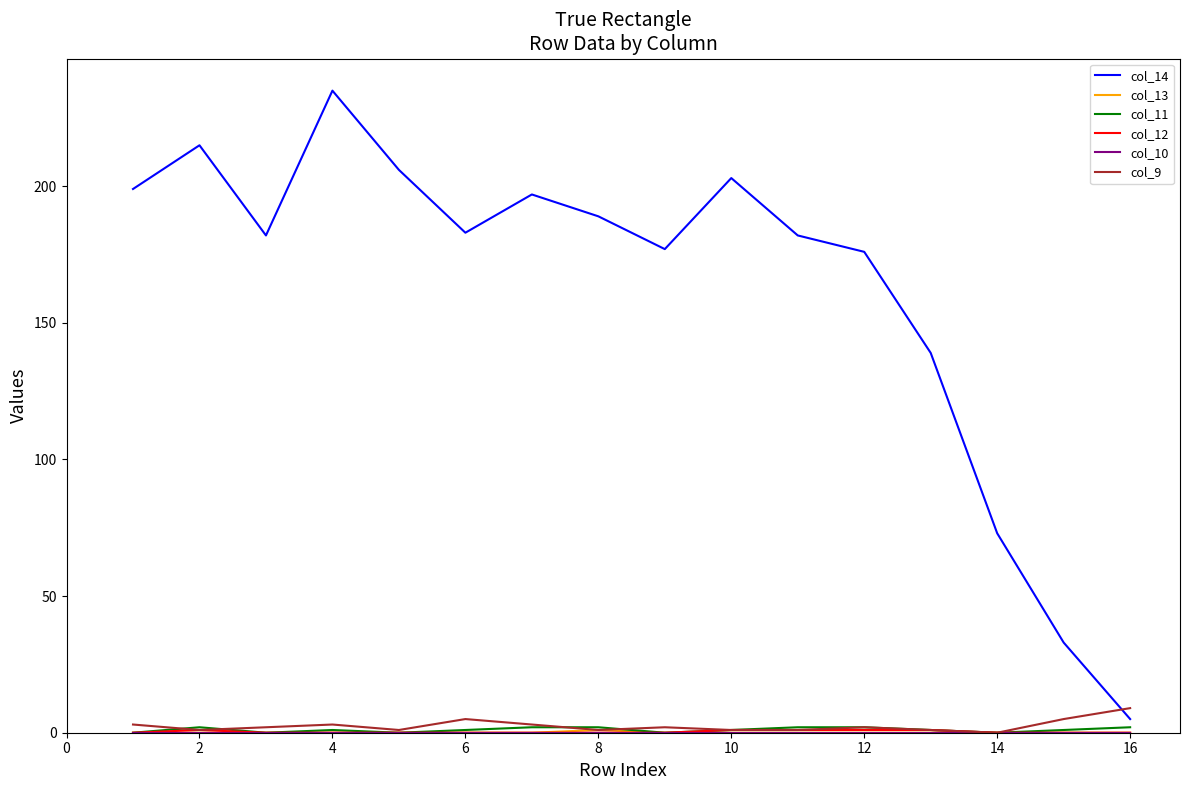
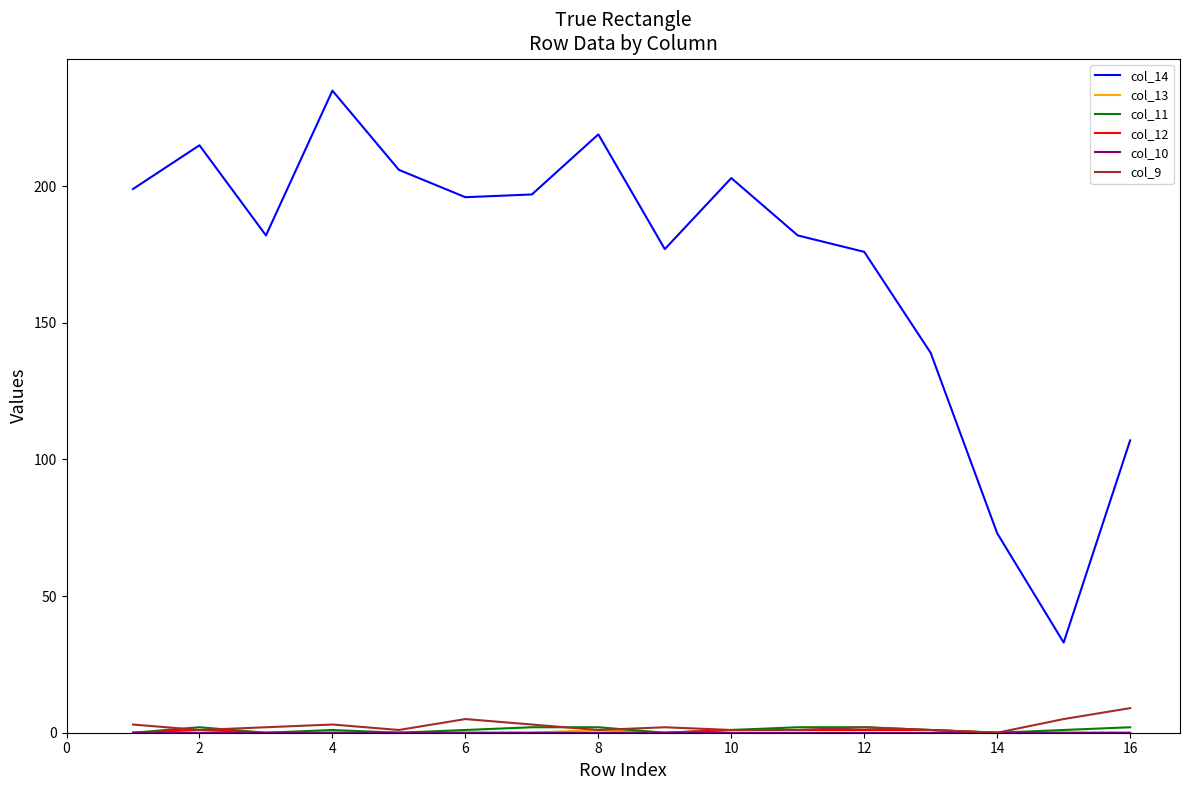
col_14, 6: 183 -> 196
col_14, 8: 189 -> 219
col_14, 16: 5 -> 107
